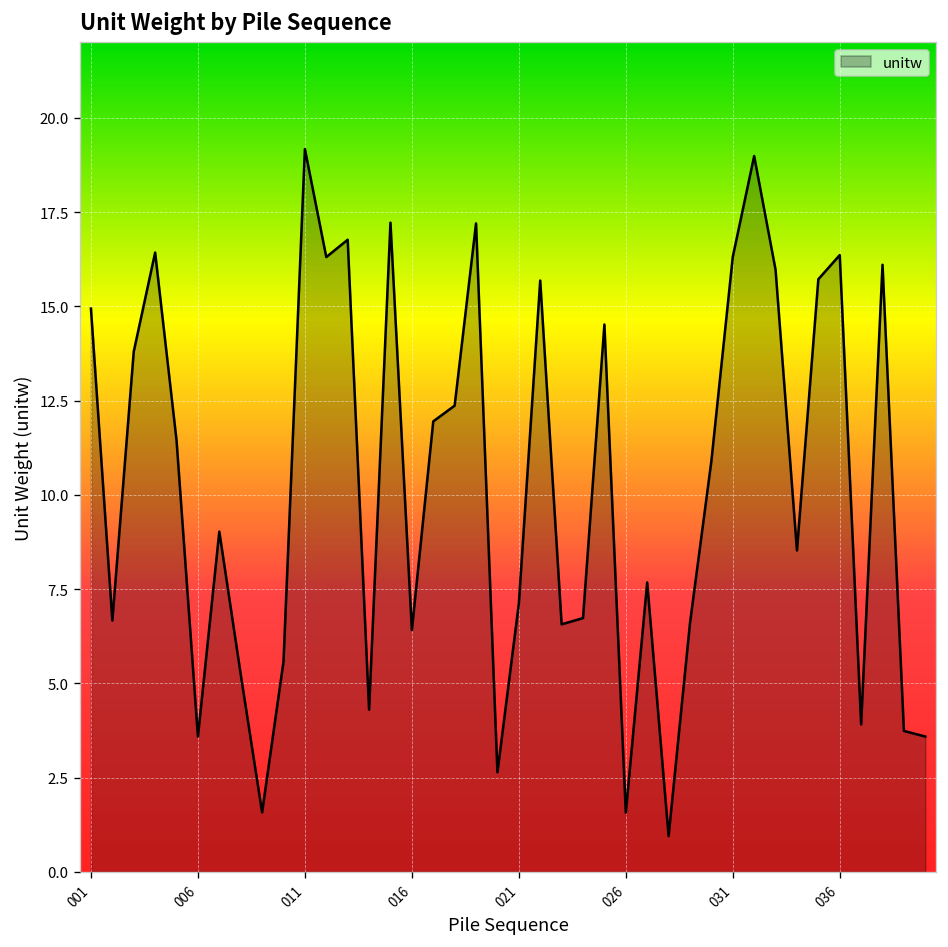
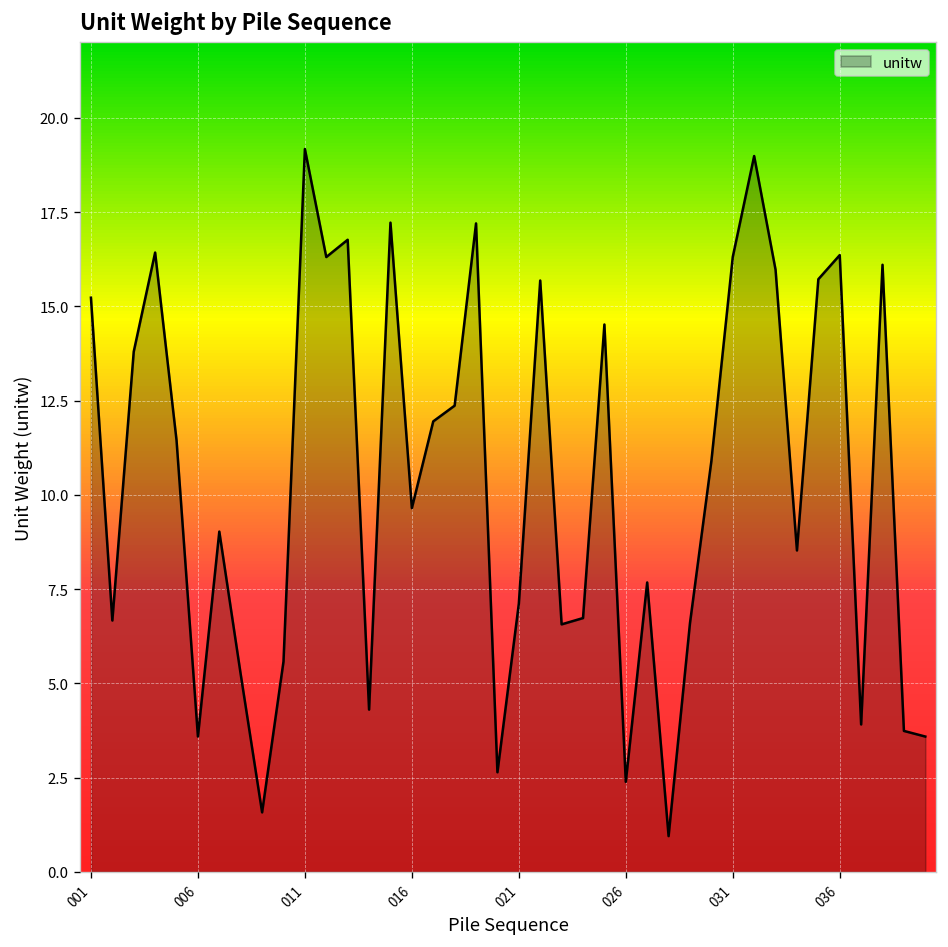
001: 14.9 -> 15.2
016: 6.4 -> 9.6
026: 1.6 -> 2.4
